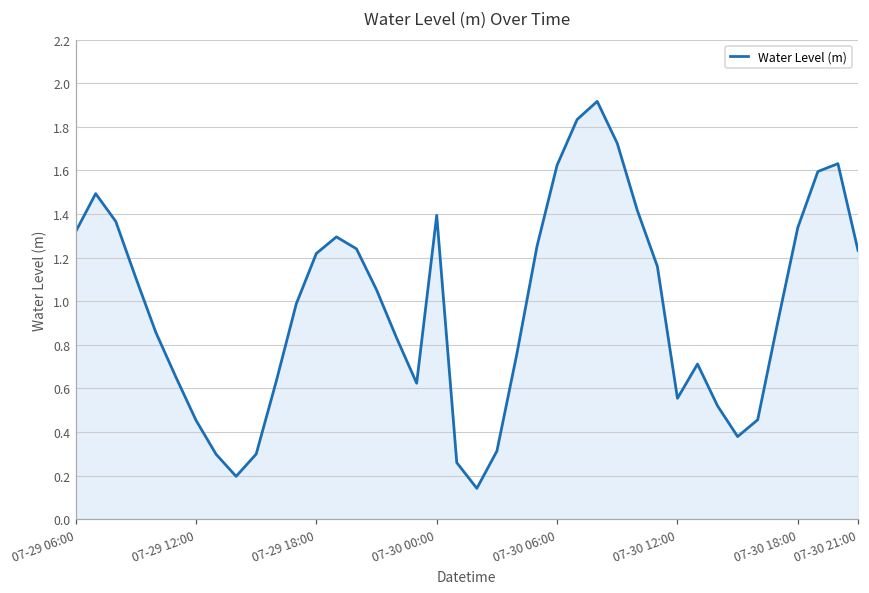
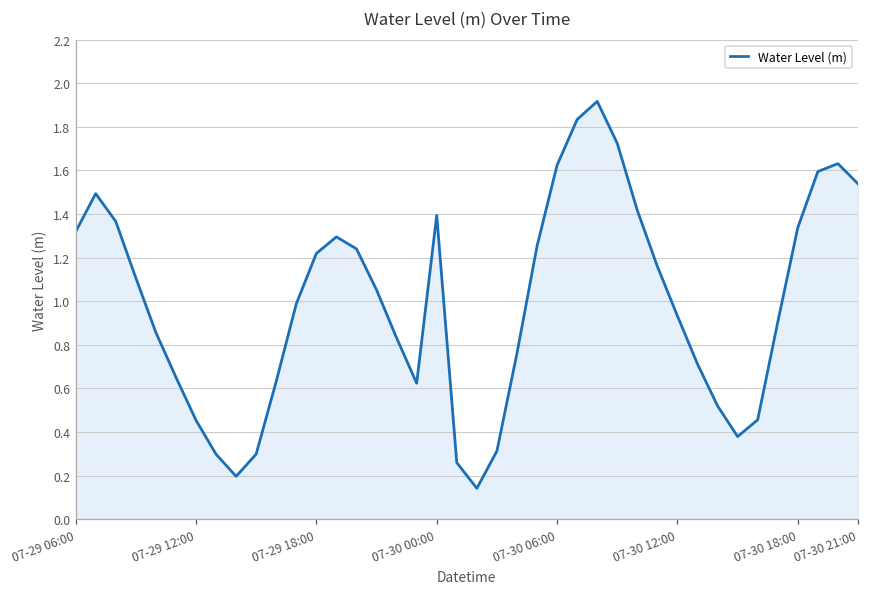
07-30 12:00: 0.55 -> 0.93
07-30 21:00: 1.23 -> 1.54
